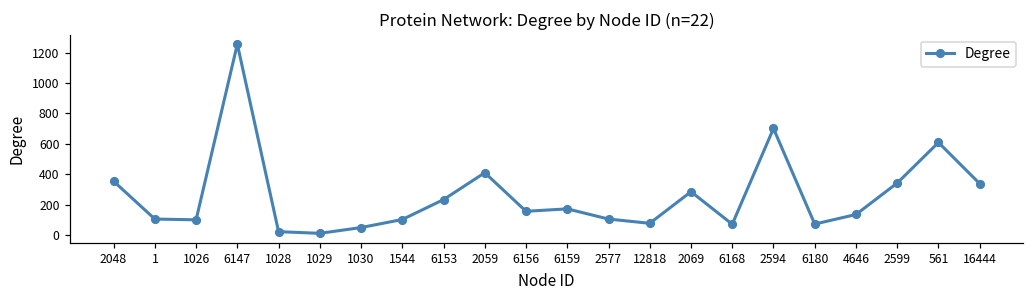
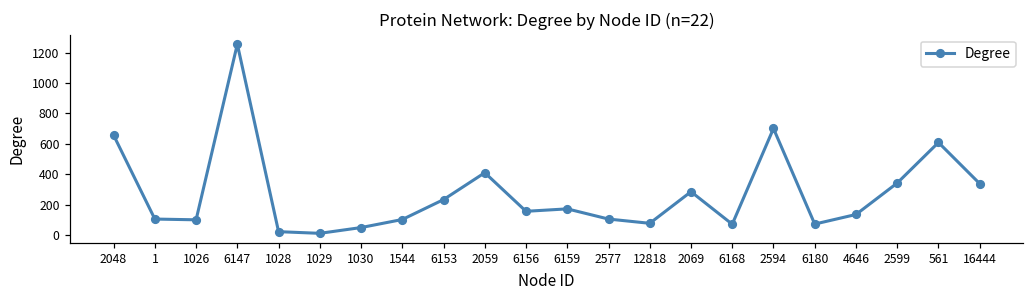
2048: 350 -> 660
